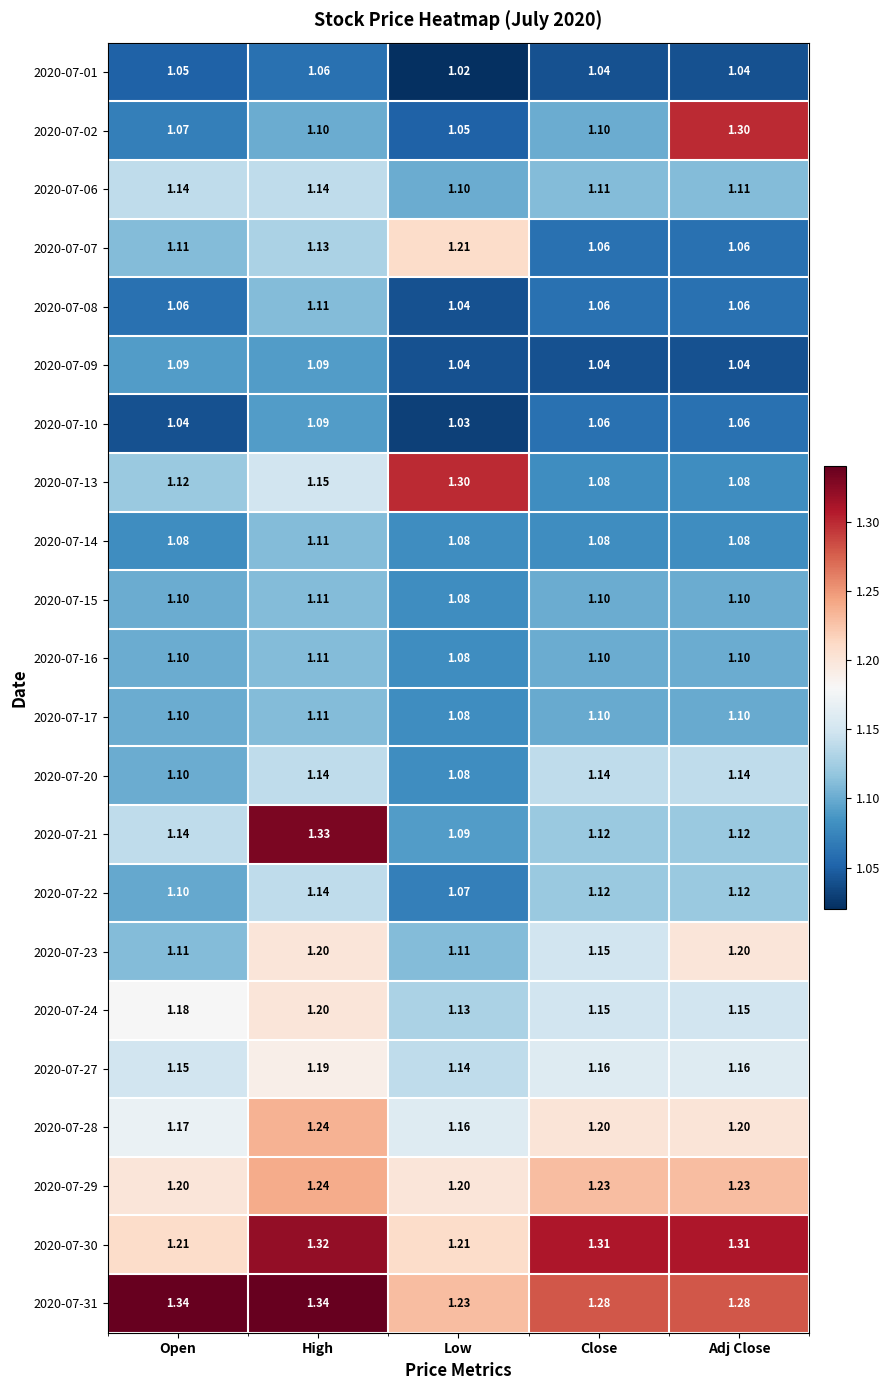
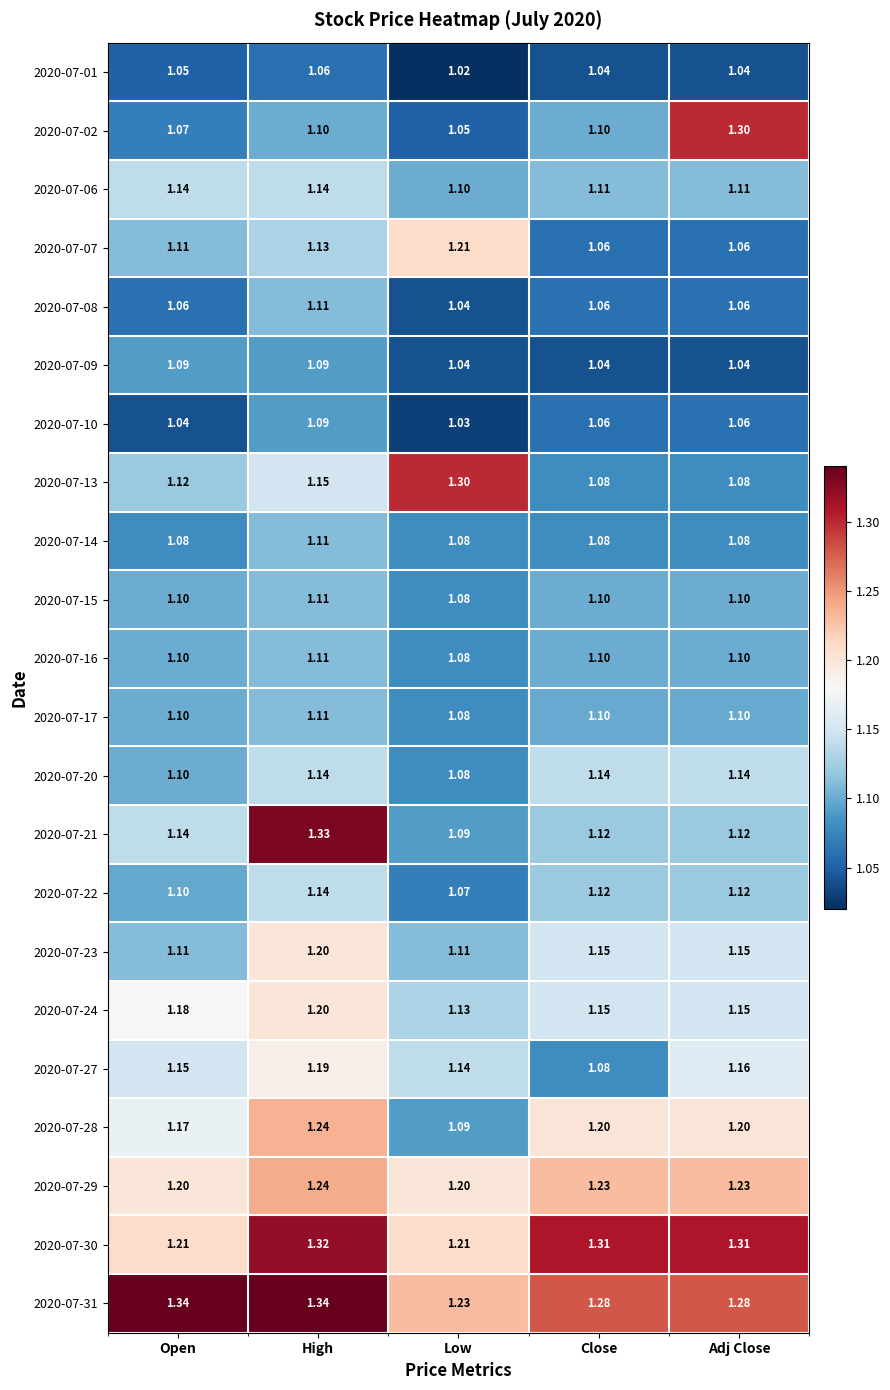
2020-07-23, Adj Close: 1.20 -> 1.15
2020-07-27, Close: 1.16 -> 1.08
2020-07-28, Low: 1.16 -> 1.09
